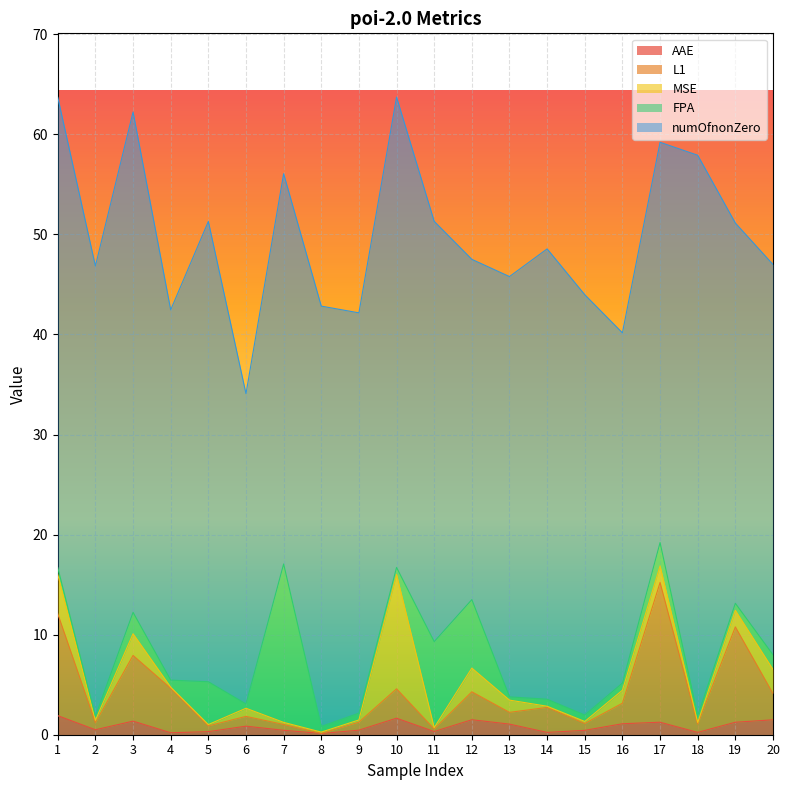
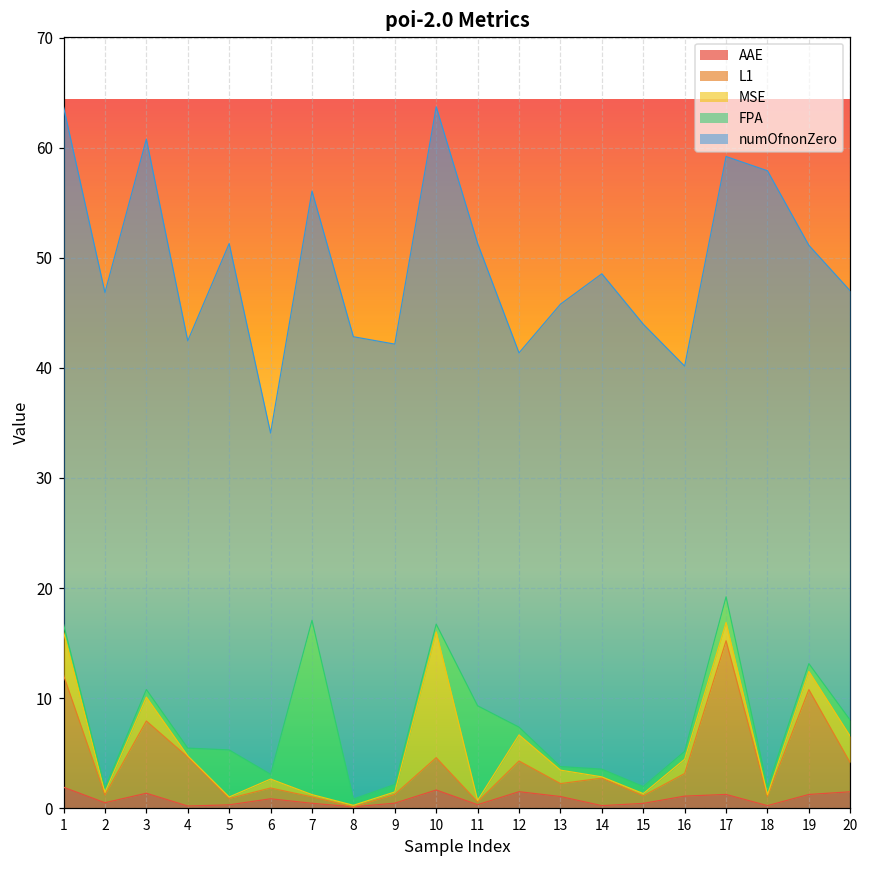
FPA, 3: 2.1 -> 0.7
FPA, 12: 6.8 -> 0.7
